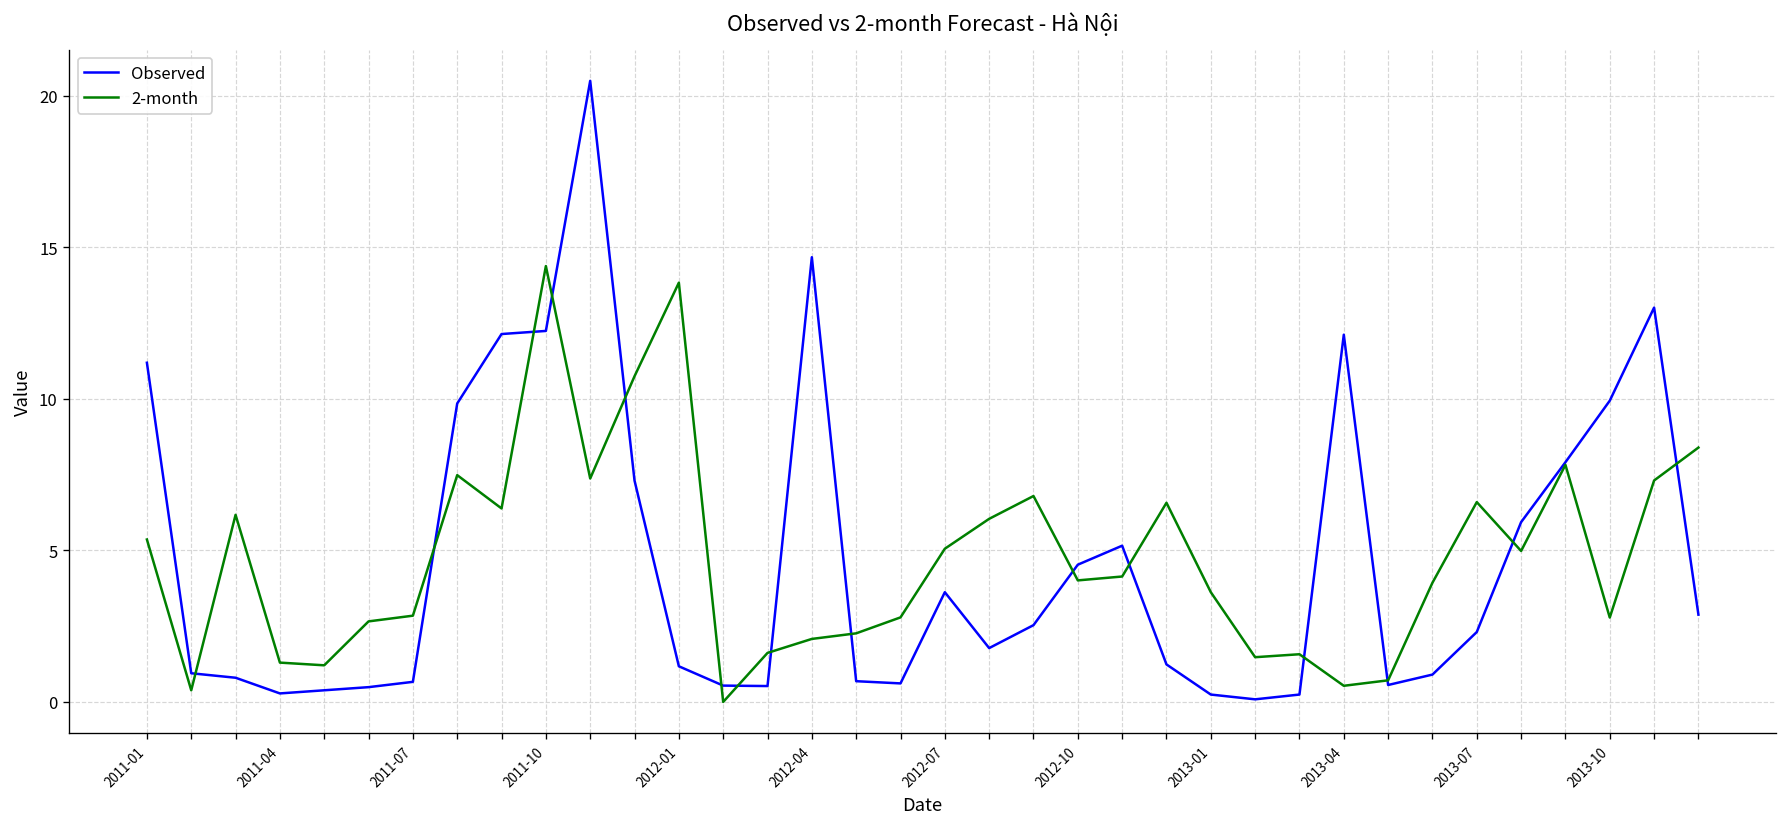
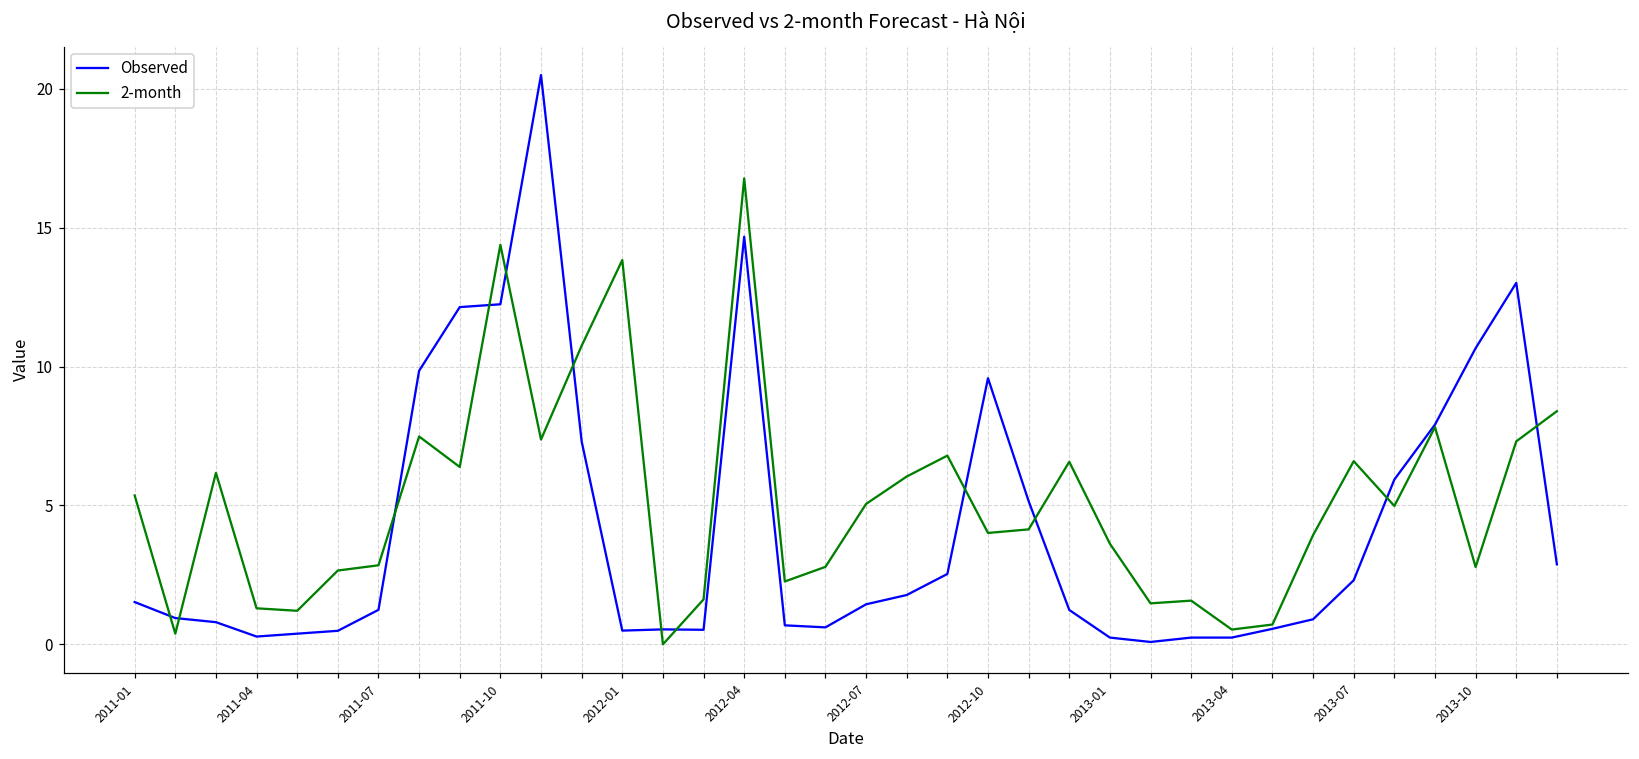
Observed, 2011-01: 11.2 -> 1.5
Observed, 2011-07: 0.7 -> 1.2
Observed, 2012-01: 1.2 -> 0.5
2-month, 2012-04: 2.1 -> 16.8
Observed, 2012-07: 3.6 -> 1.4
Observed, 2012-10: 4.5 -> 9.6
Observed, 2013-04: 12.1 -> 0.2
Observed, 2013-10: 9.9 -> 10.7
